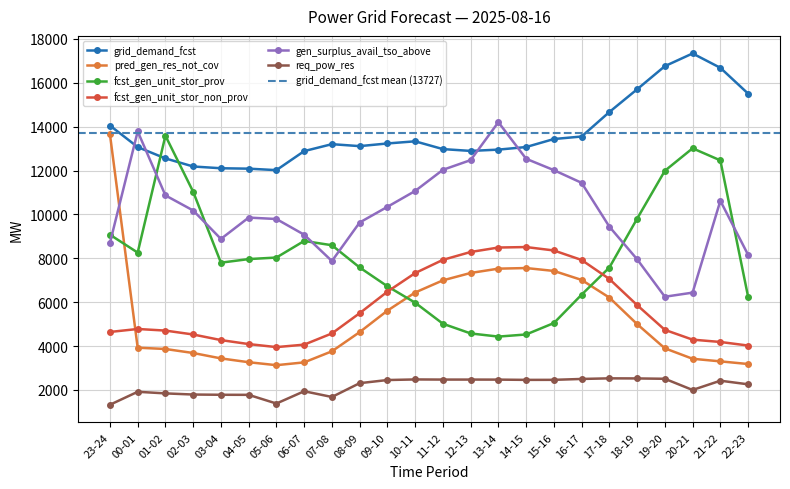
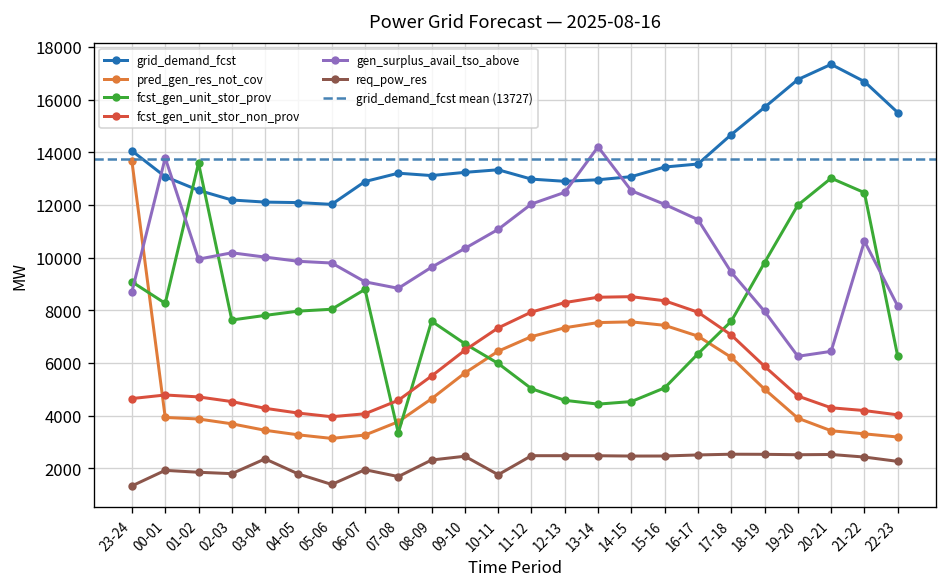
gen_surplus_avail_tso_above, 01-02: 10900 -> 9900
fcst_gen_unit_stor_prov, 02-03: 11000 -> 7600
gen_surplus_avail_tso_above, 03-04: 8900 -> 10000
req_pow_res, 03-04: 1800 -> 2400
fcst_gen_unit_stor_prov, 07-08: 8600 -> 3300
gen_surplus_avail_tso_above, 07-08: 7900 -> 8800
req_pow_res, 10-11: 2500 -> 1800
req_pow_res, 20-21: 2000 -> 2500
